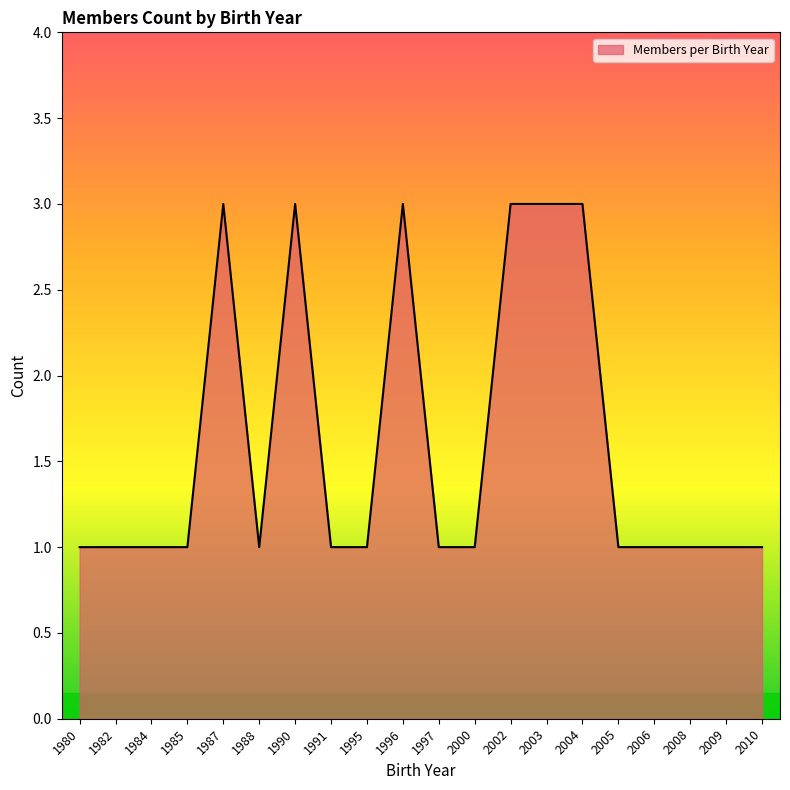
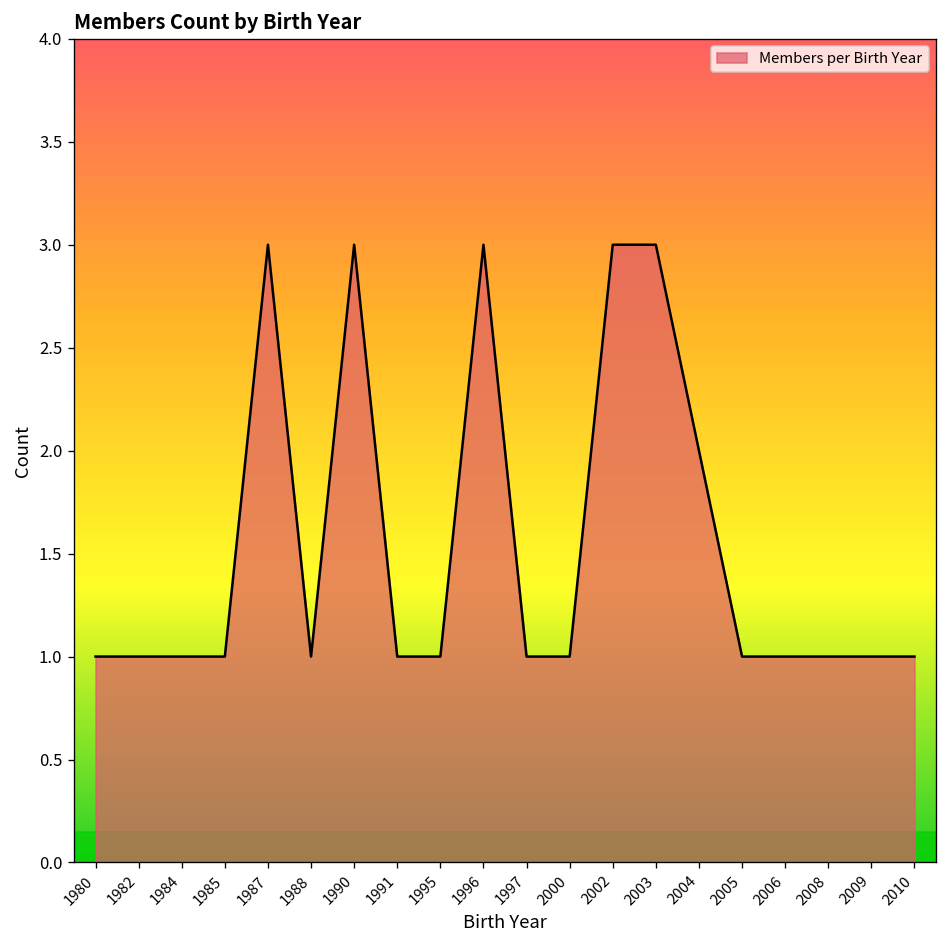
2004: 3 -> 2
